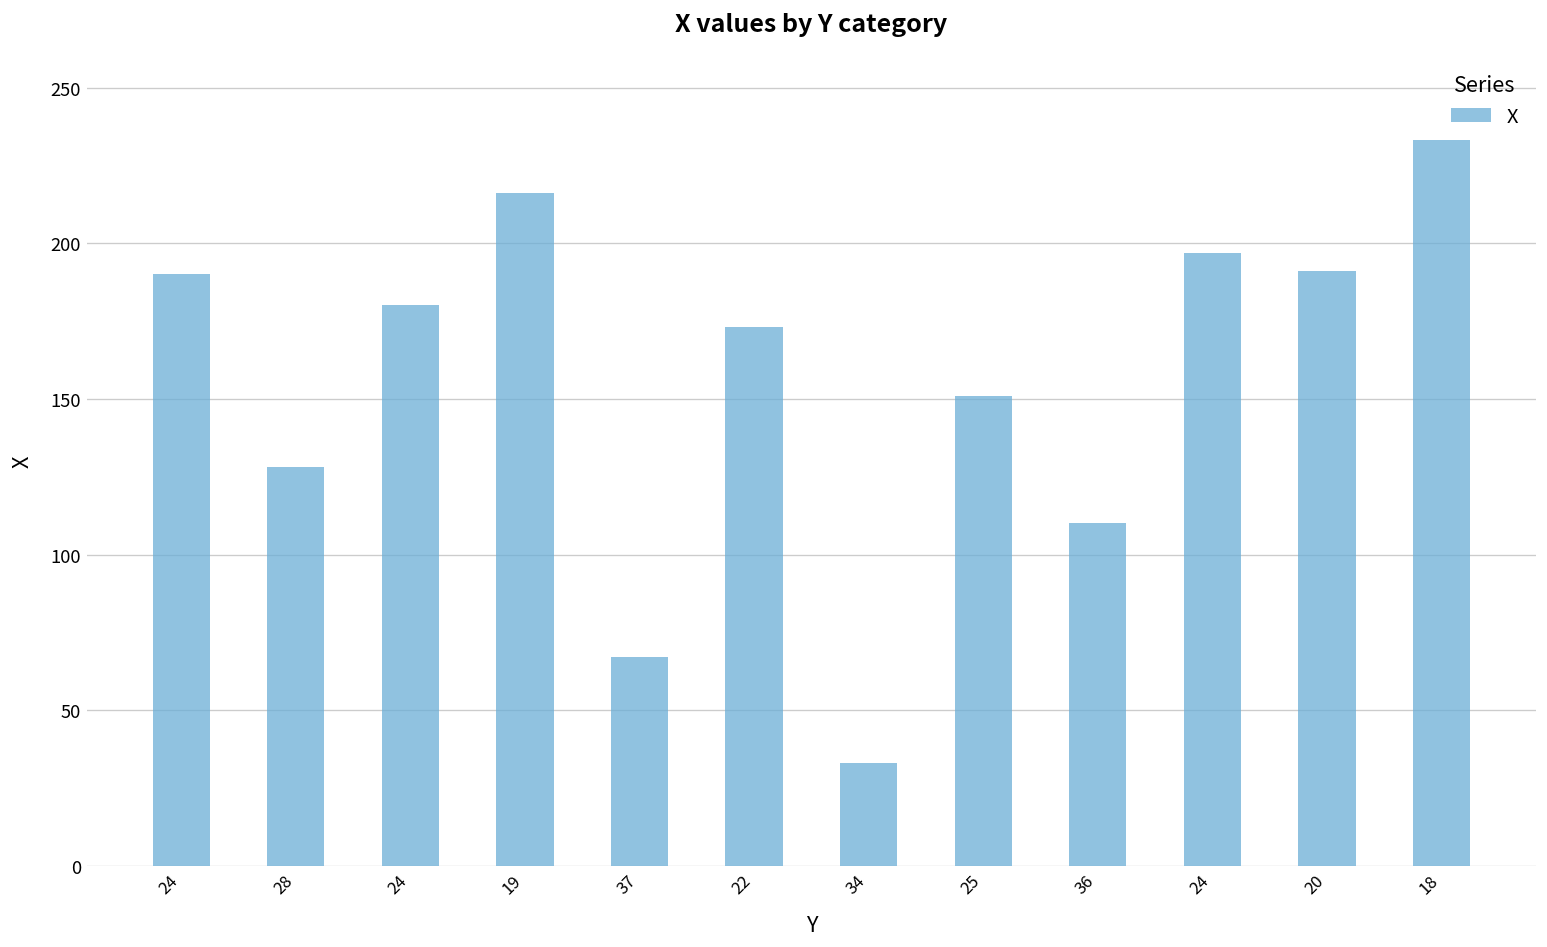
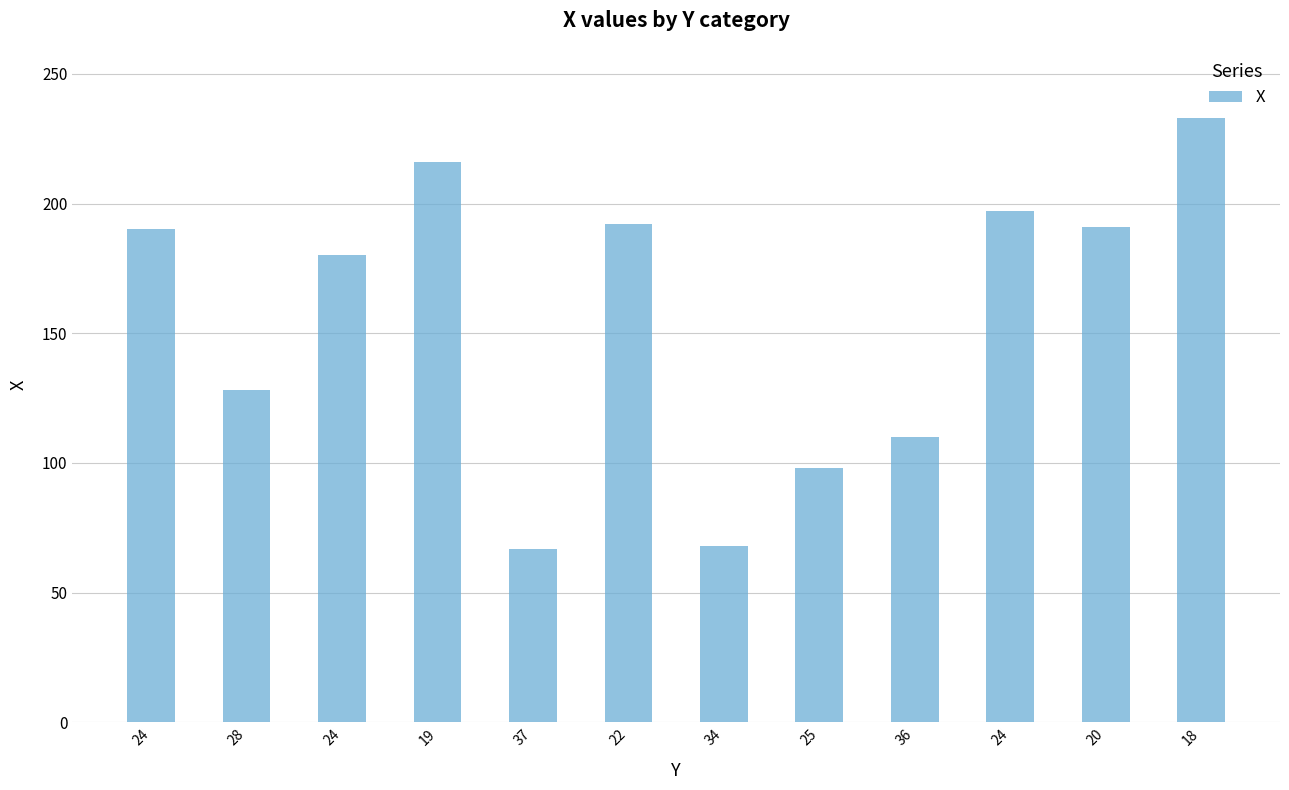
22: 173 -> 192
34: 33 -> 68
25: 151 -> 98
